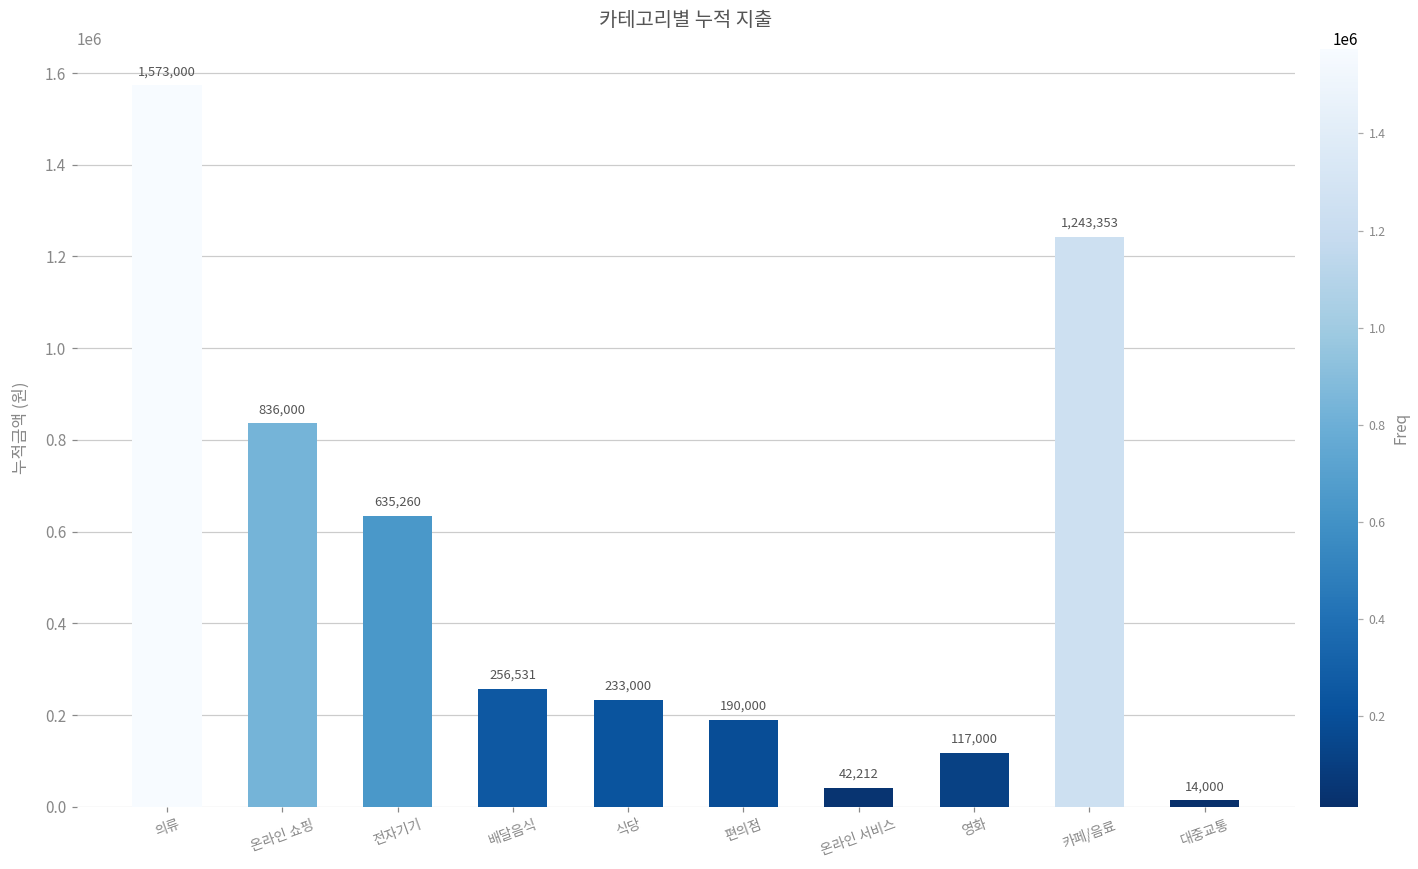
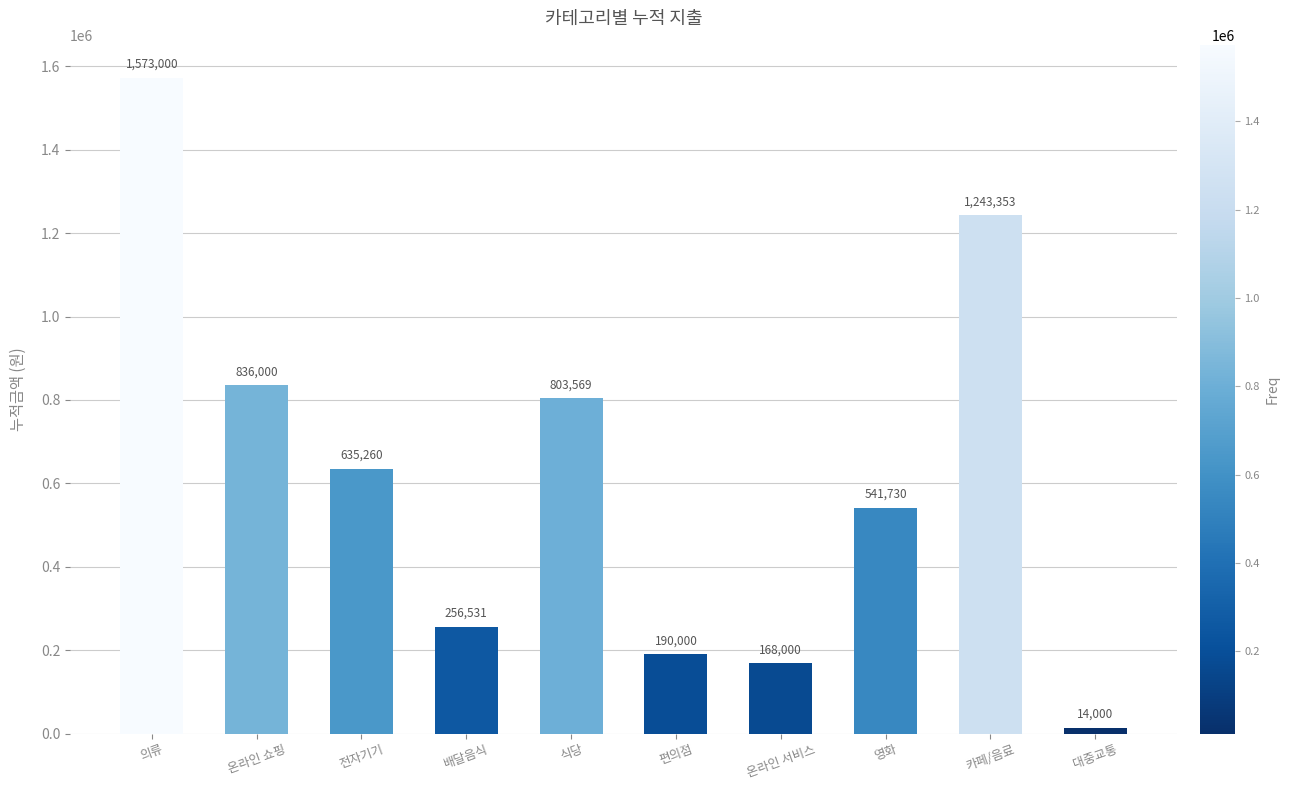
식당: 233,000 -> 803,569
온라인 서비스: 42,212 -> 168,000
영화: 117,000 -> 541,730
